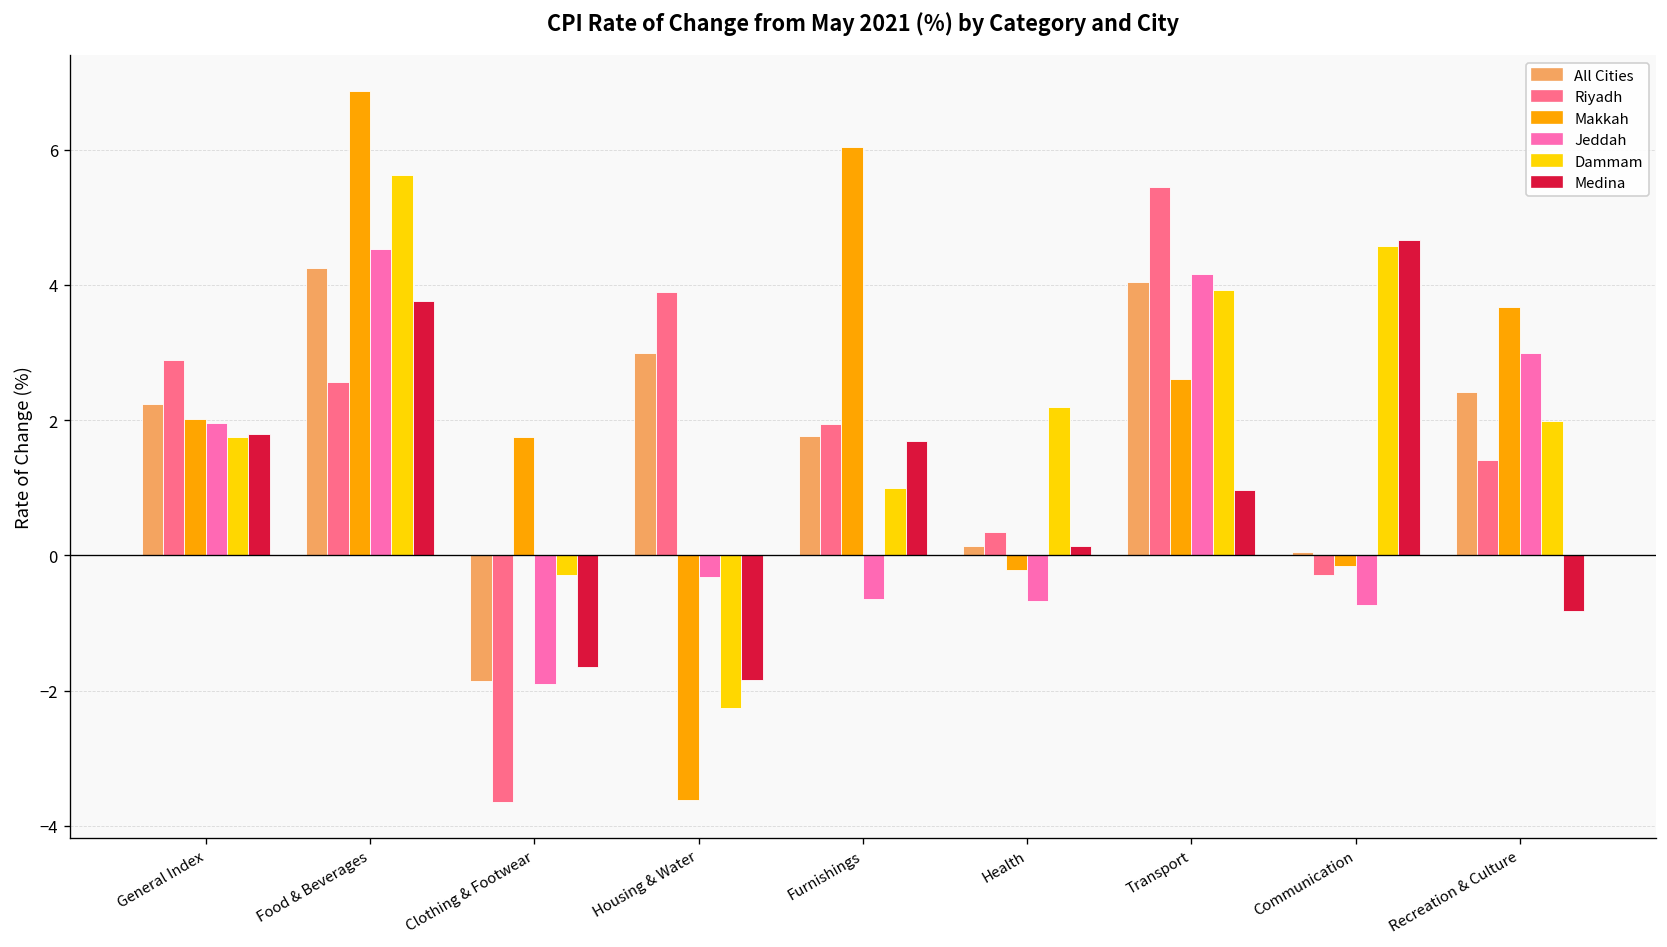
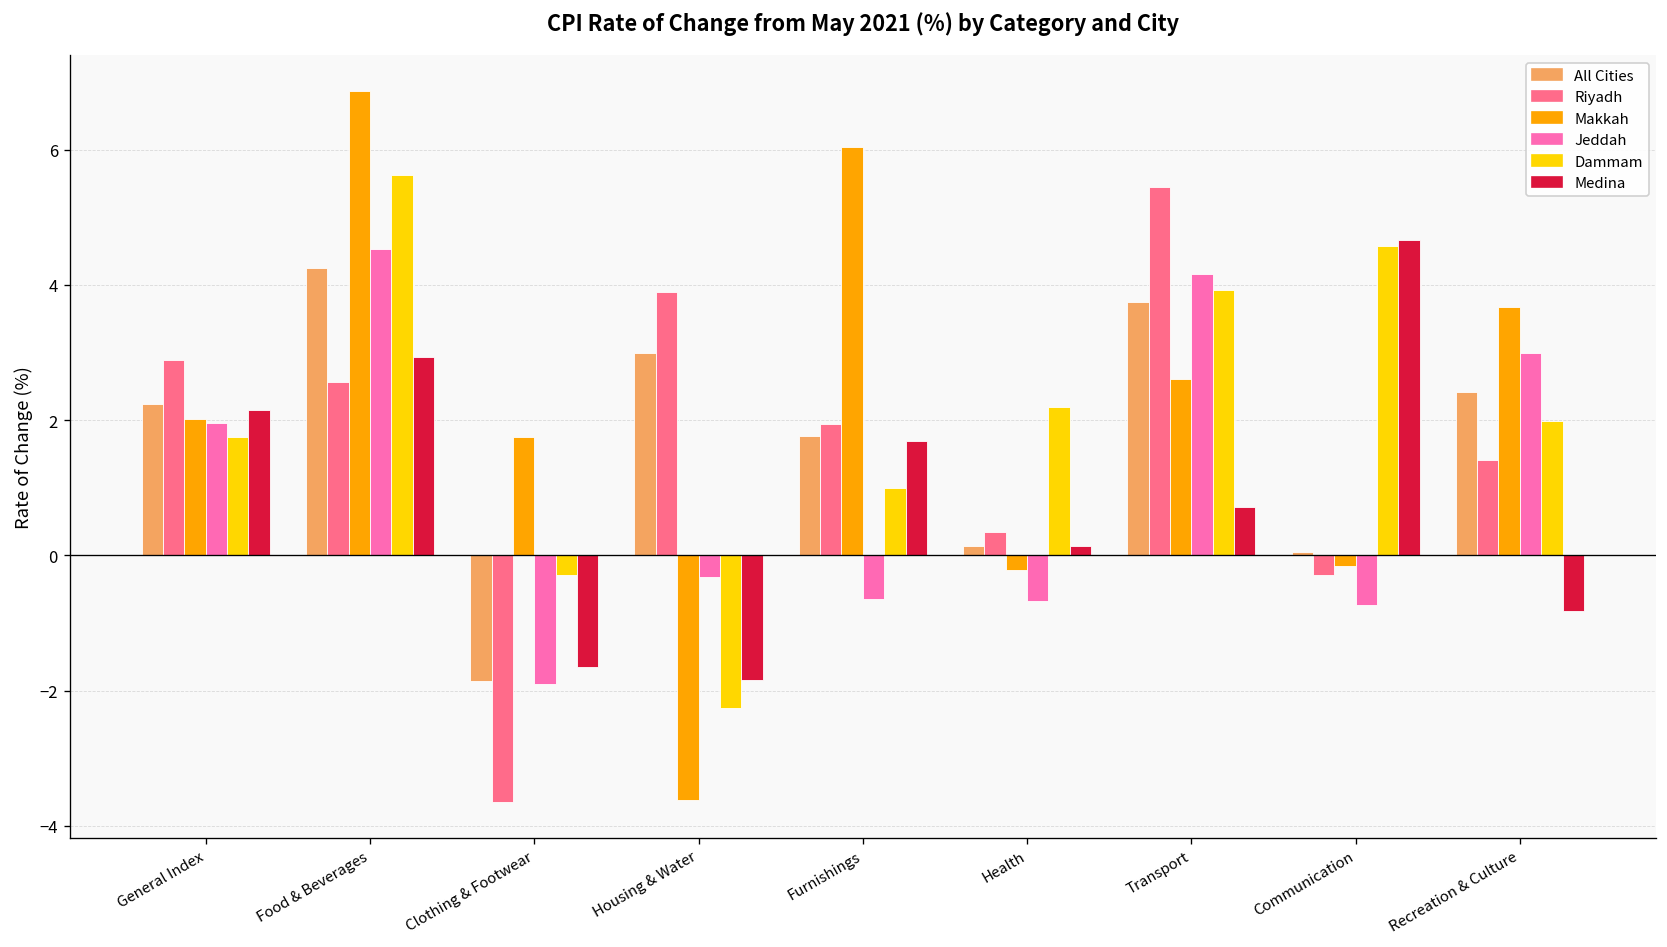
Medina, General Index: 1.8 -> 2.2
Medina, Food & Beverages: 3.8 -> 2.9
All Cities, Transport: 4.0 -> 3.8
Medina, Transport: 1.0 -> 0.7
